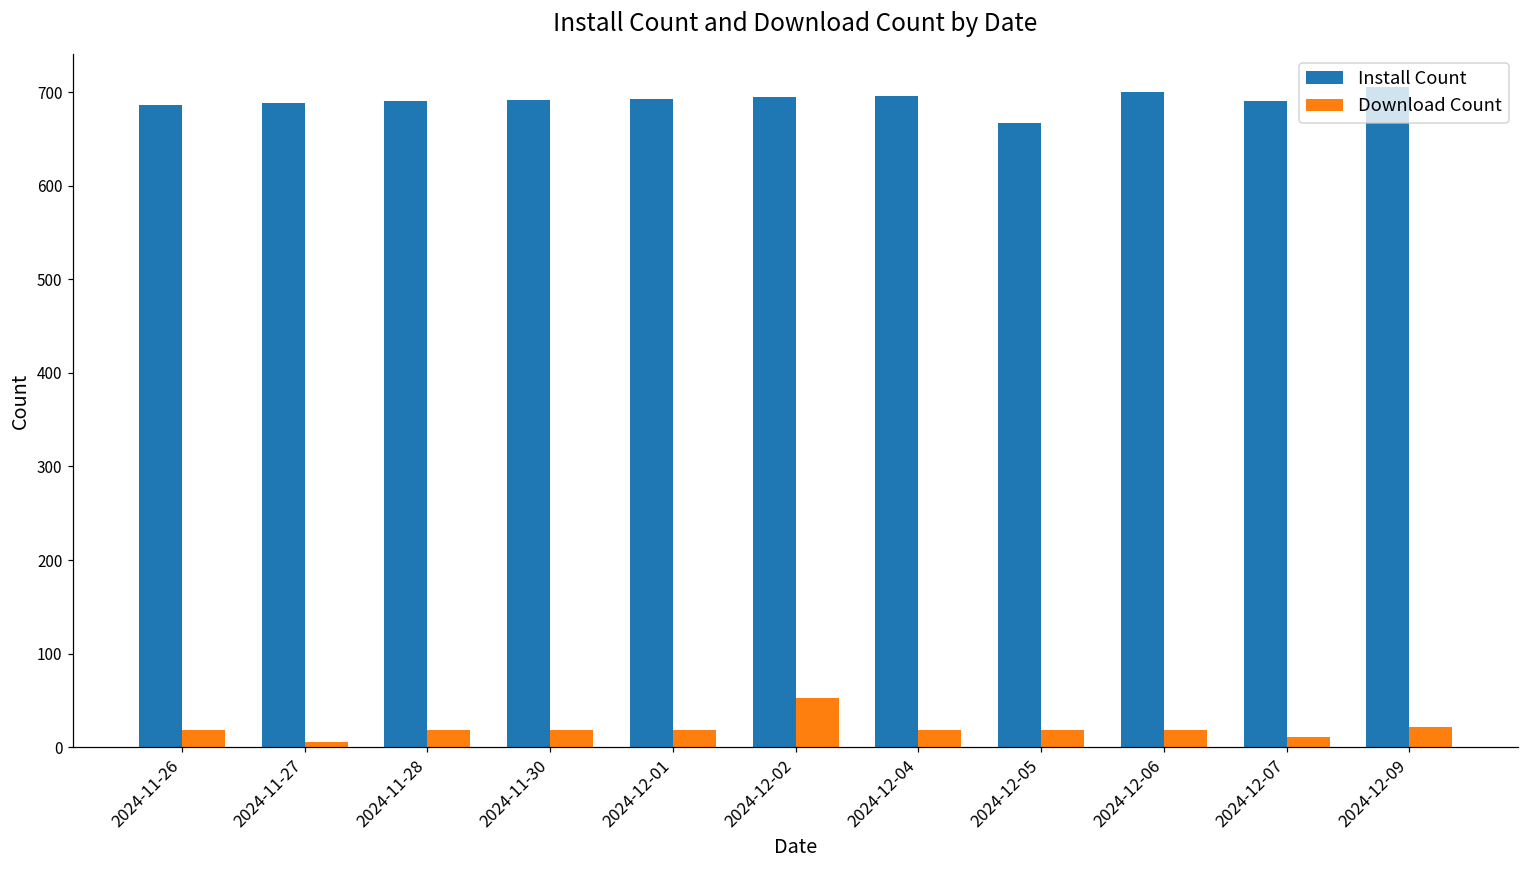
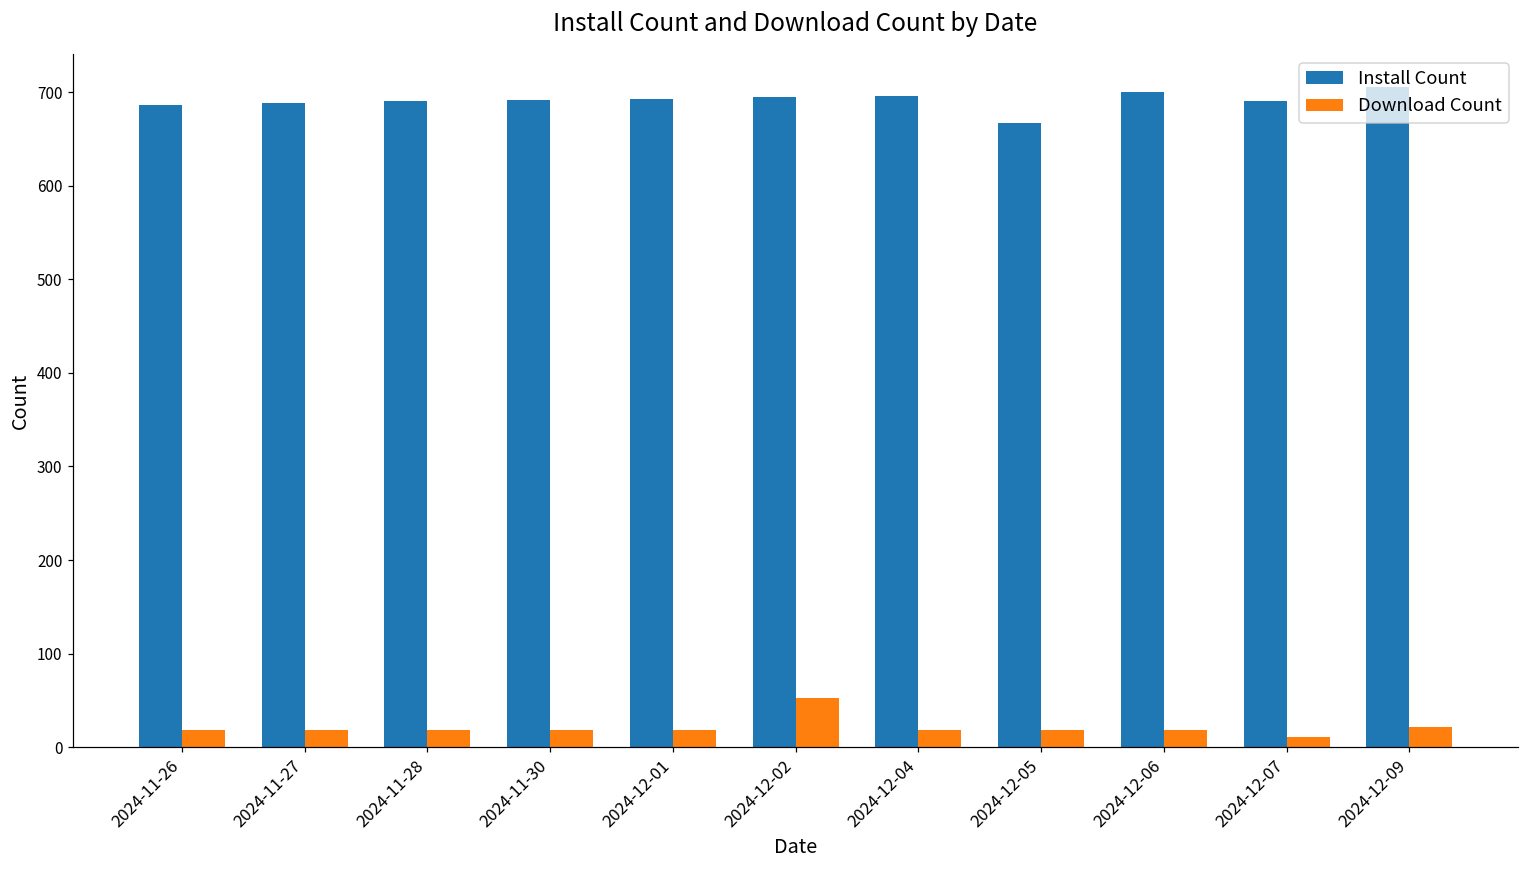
Download Count, 2024-11-27: 10 -> 20
